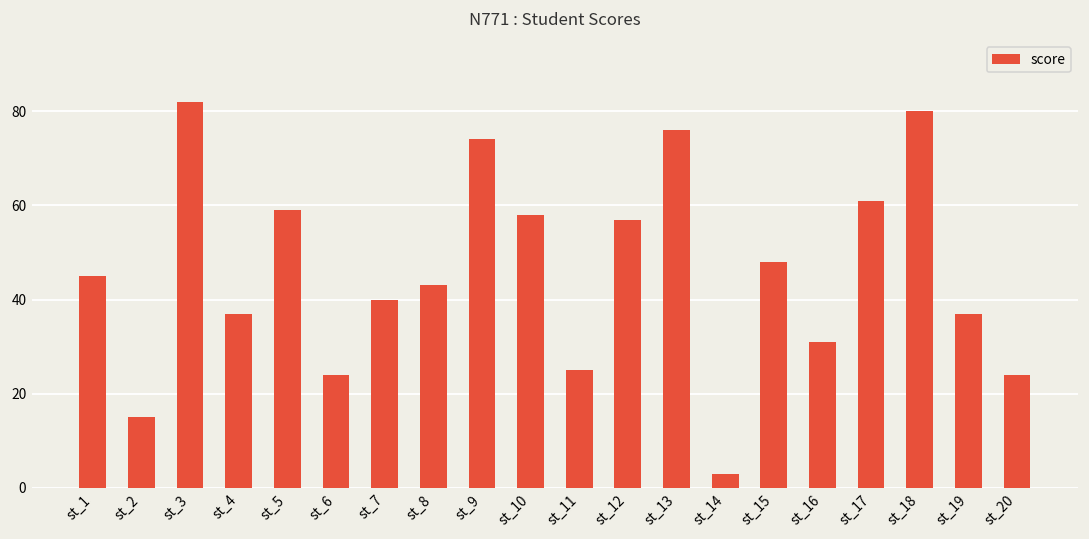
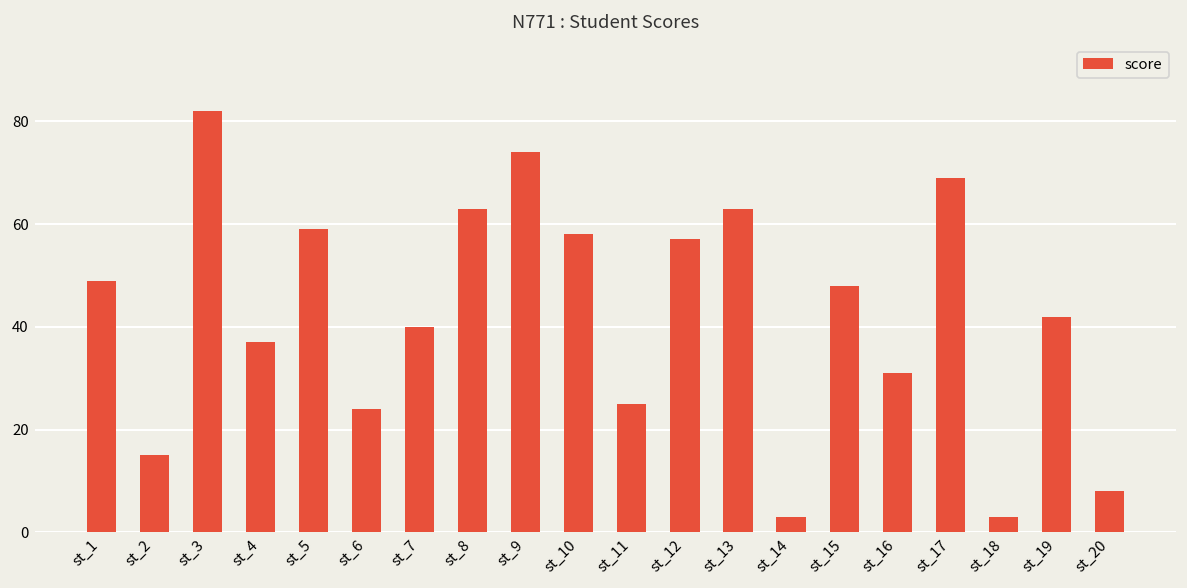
st_1: 45 -> 49
st_8: 43 -> 63
st_13: 76 -> 63
st_17: 61 -> 69
st_18: 80 -> 3
st_19: 37 -> 42
st_20: 24 -> 8
